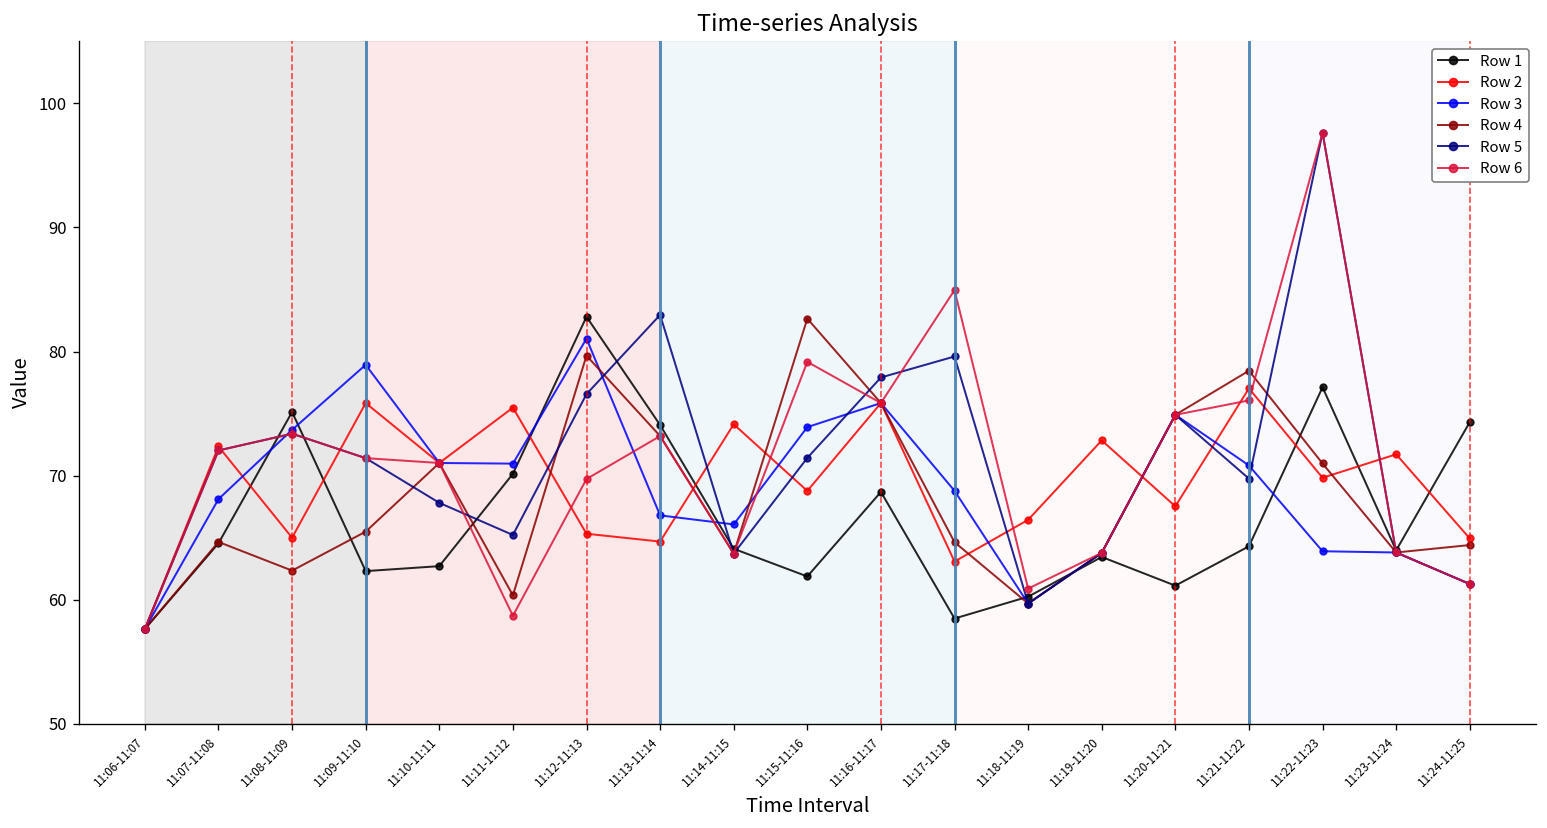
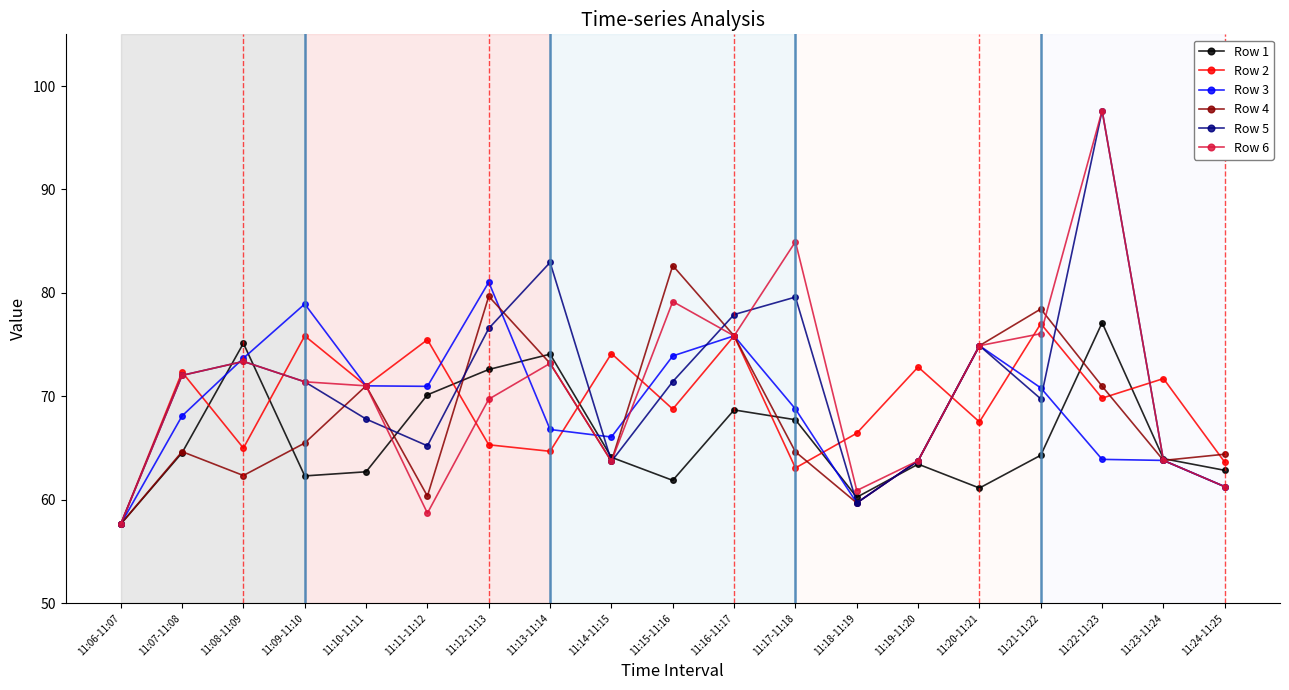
Row 1, 11:12-11:13: 82.8 -> 72.6
Row 1, 11:17-11:18: 58.5 -> 67.7
Row 1, 11:24-11:25: 74.3 -> 62.9
Row 2, 11:24-11:25: 64.9 -> 63.6
